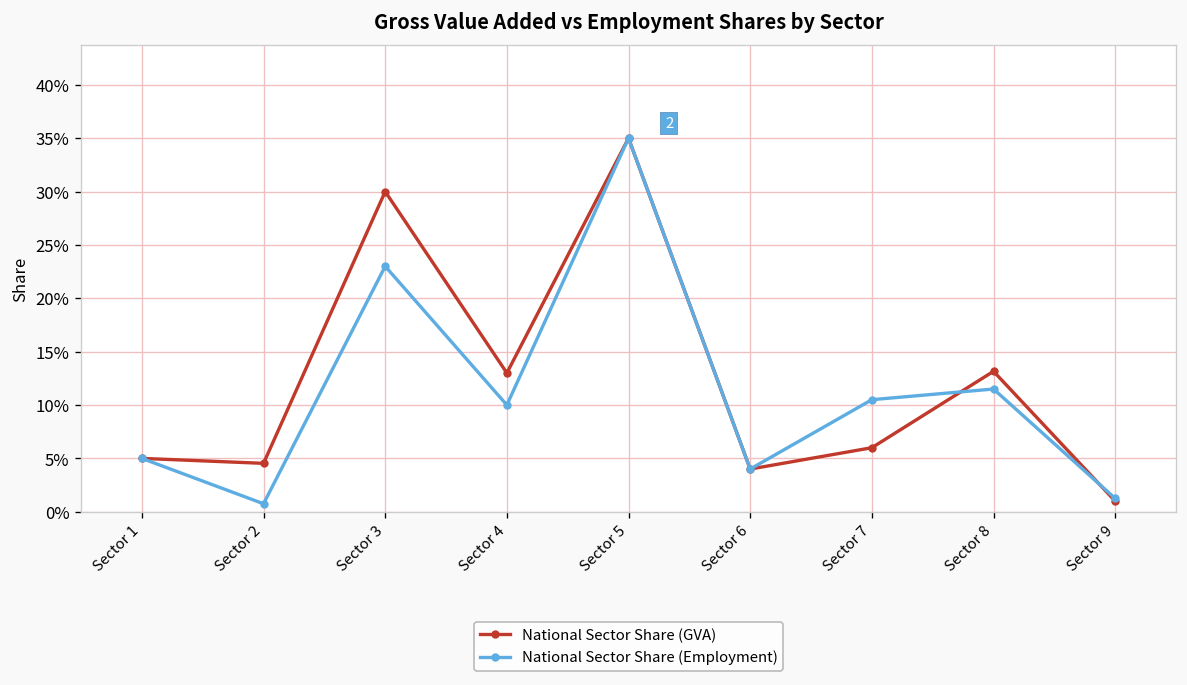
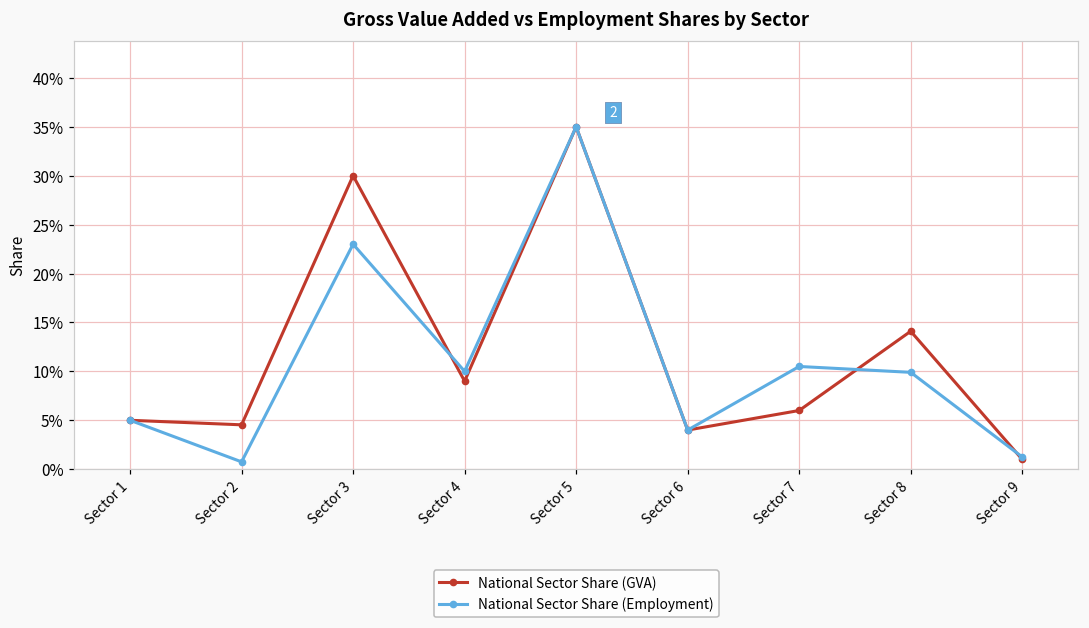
National Sector Share (GVA), Sector 4: 13% -> 9%
National Sector Share (GVA), Sector 8: 13% -> 14%
National Sector Share (Employment), Sector 8: 12% -> 10%
